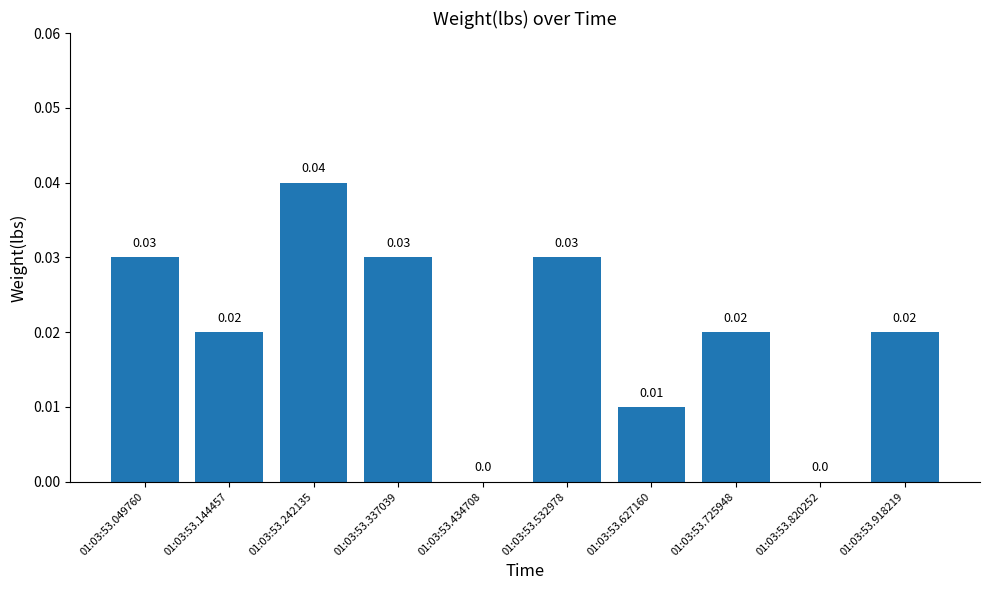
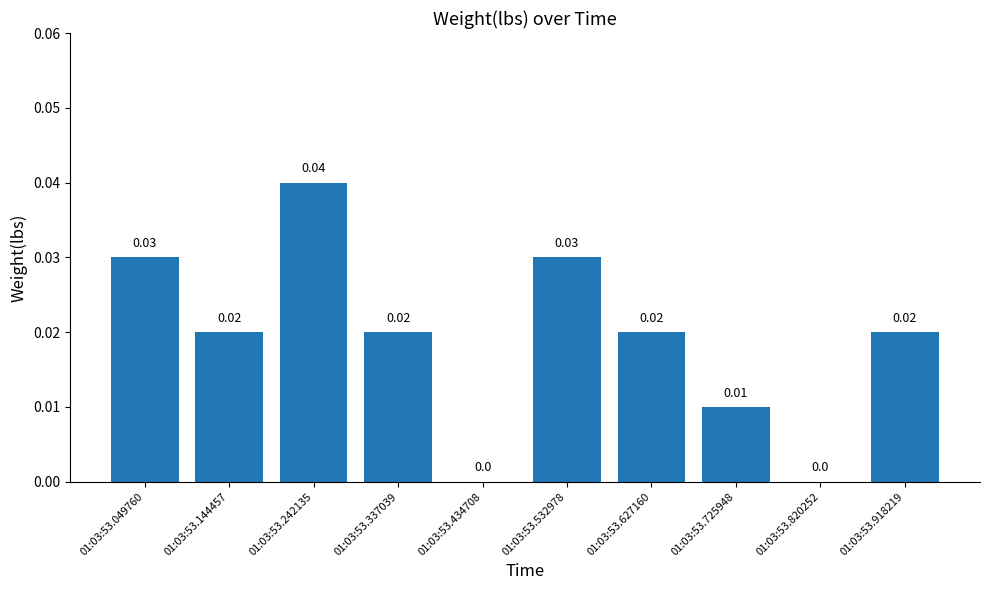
01:03:53.337039: 0.03 -> 0.02
01:03:53.627160: 0.01 -> 0.02
01:03:53.725948: 0.02 -> 0.01
